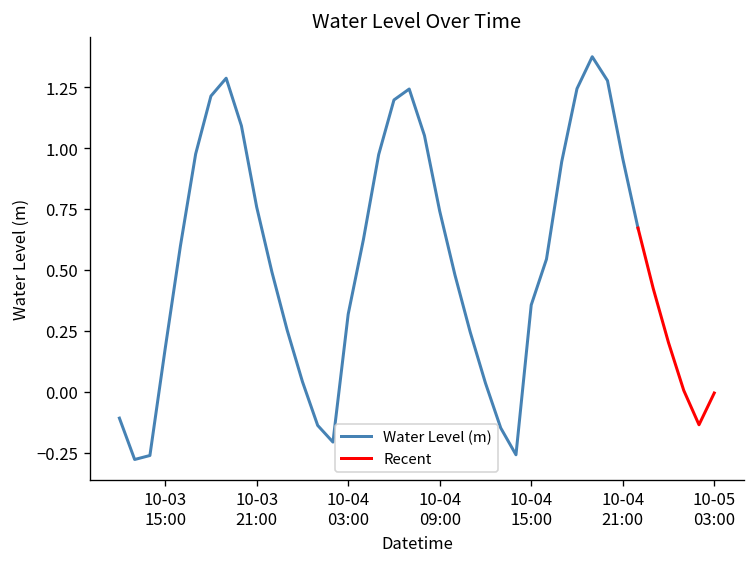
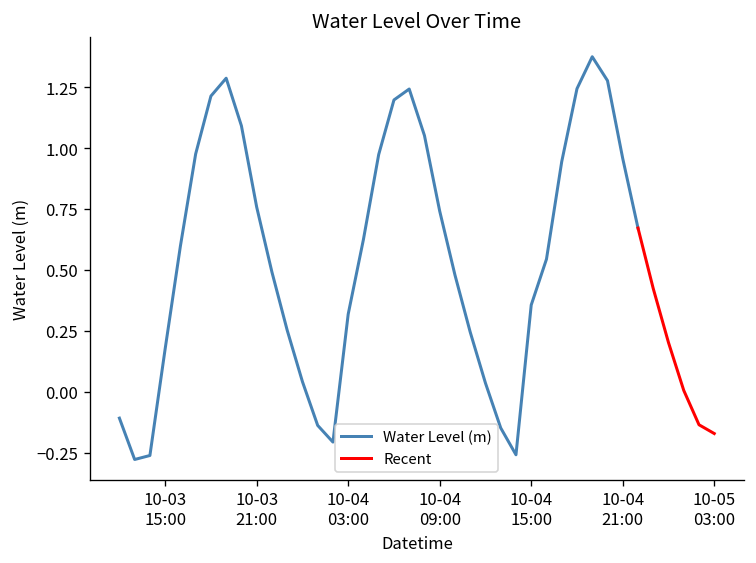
Recent, 10-05 03:00: -0.01 -> -0.17
